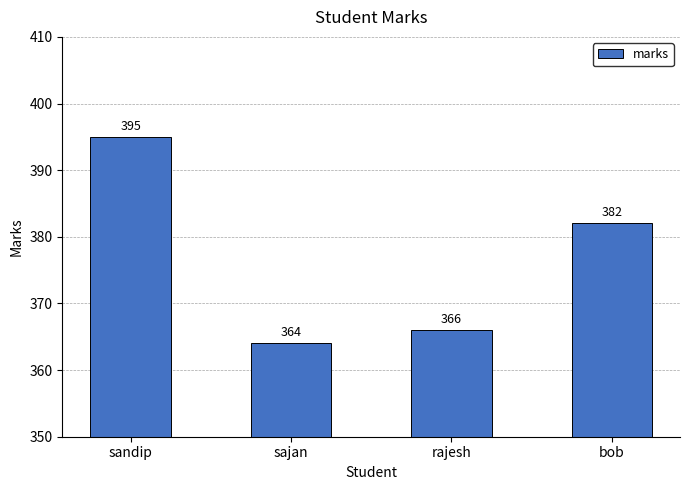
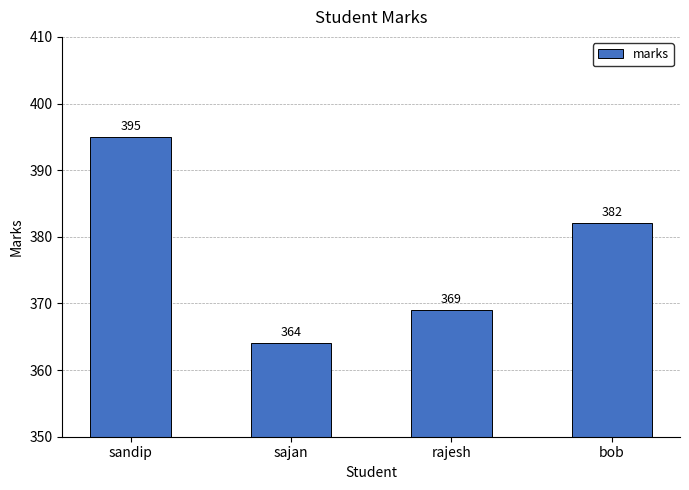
rajesh: 366 -> 369
